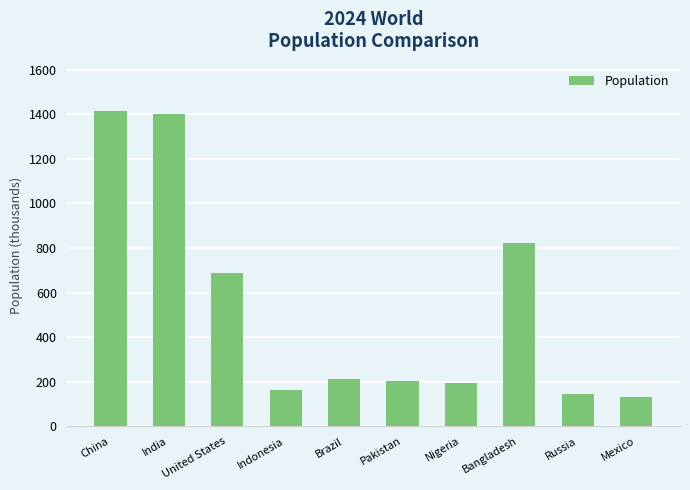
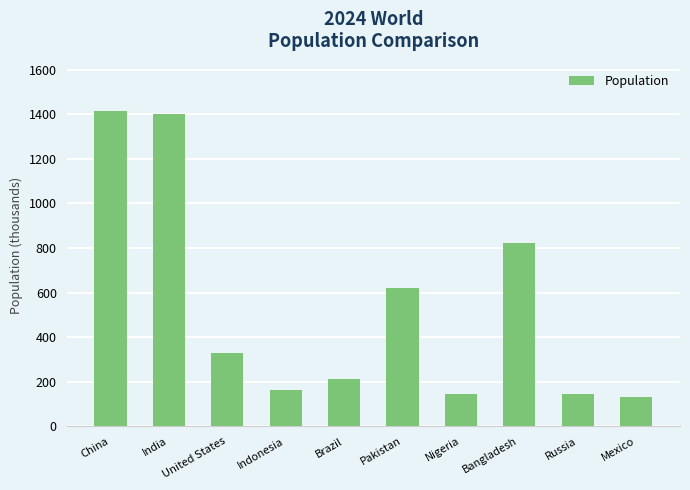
United States: 690 -> 330
Pakistan: 200 -> 620
Nigeria: 200 -> 150
